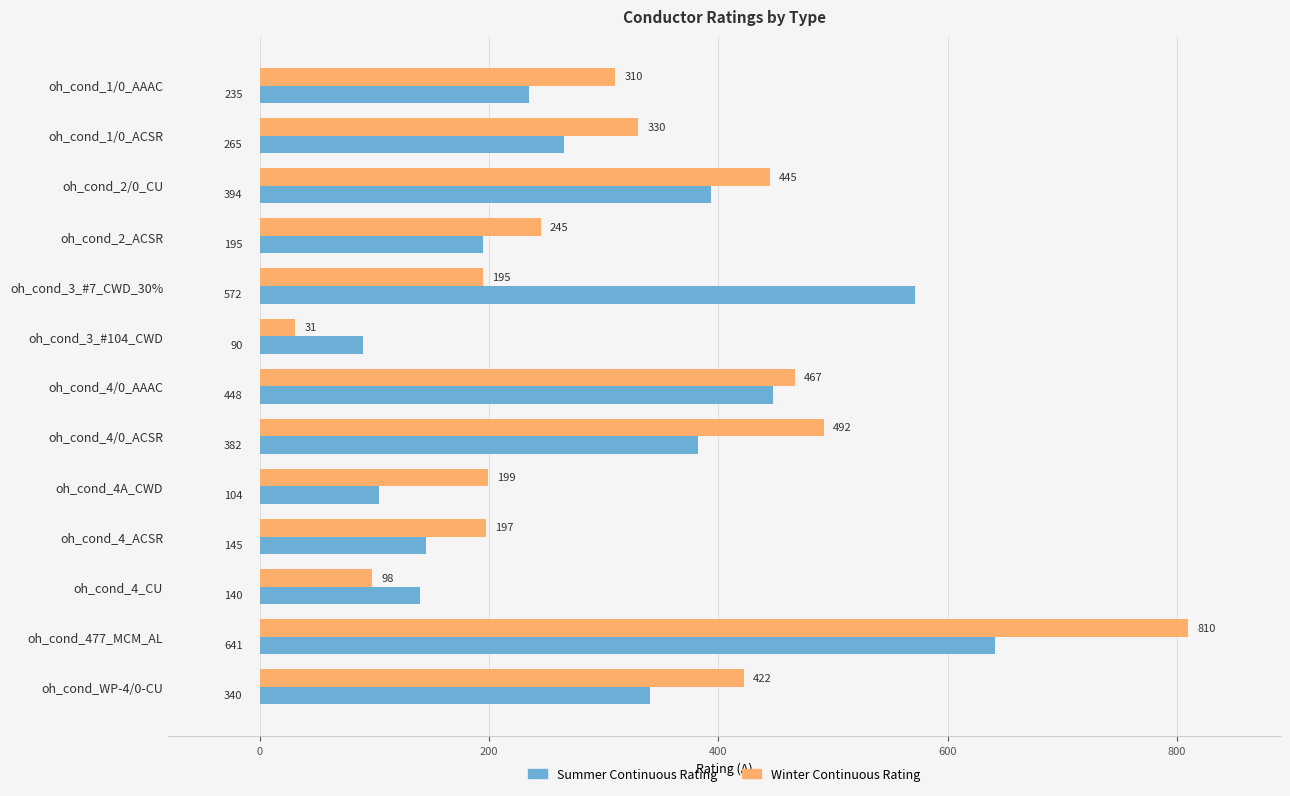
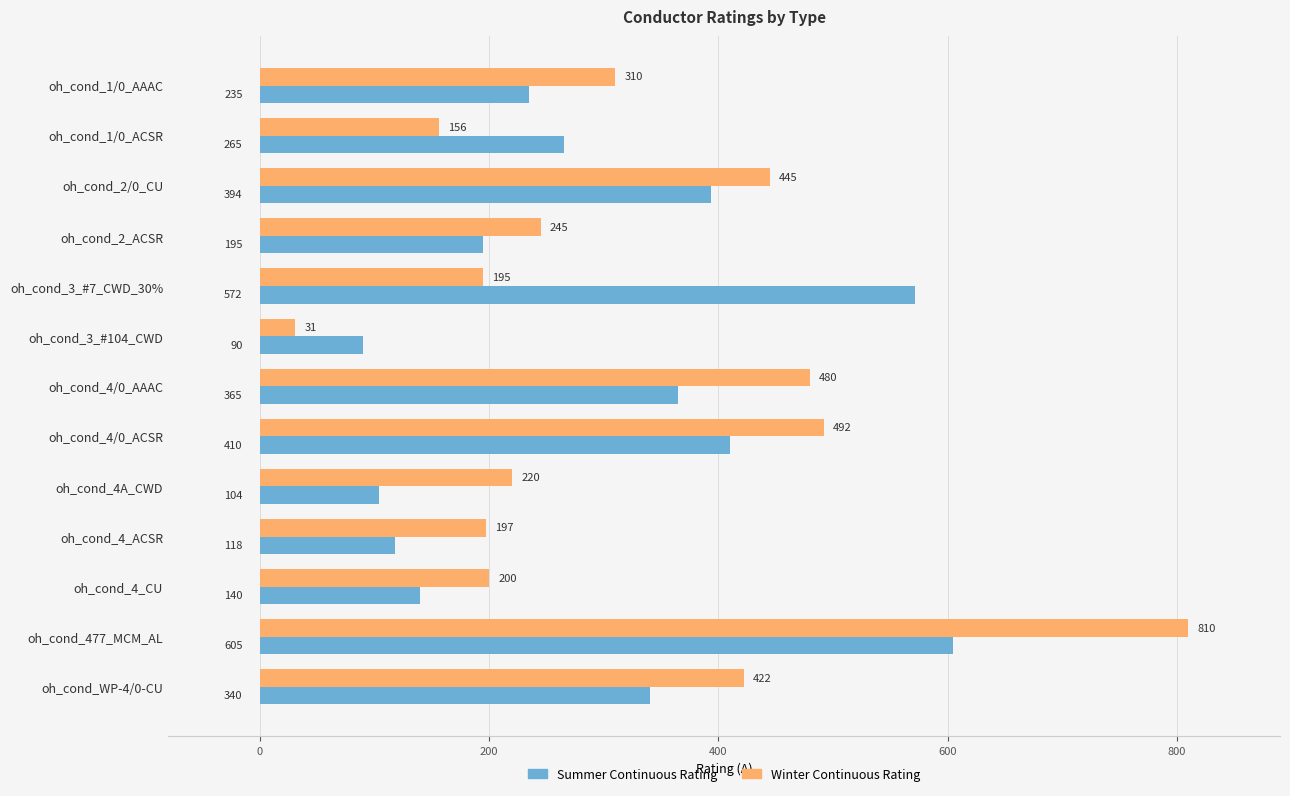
Winter Continuous Rating, oh_cond_1/0_ACSR: 330 -> 156
Winter Continuous Rating, oh_cond_4/0_AAAC: 467 -> 480
Summer Continuous Rating, oh_cond_4/0_AAAC: 448 -> 365
Summer Continuous Rating, oh_cond_4/0_ACSR: 382 -> 410
Winter Continuous Rating, oh_cond_4A_CWD: 199 -> 220
Summer Continuous Rating, oh_cond_4_ACSR: 145 -> 118
Winter Continuous Rating, oh_cond_4_CU: 98 -> 200
Summer Continuous Rating, oh_cond_477_MCM_AL: 641 -> 605
